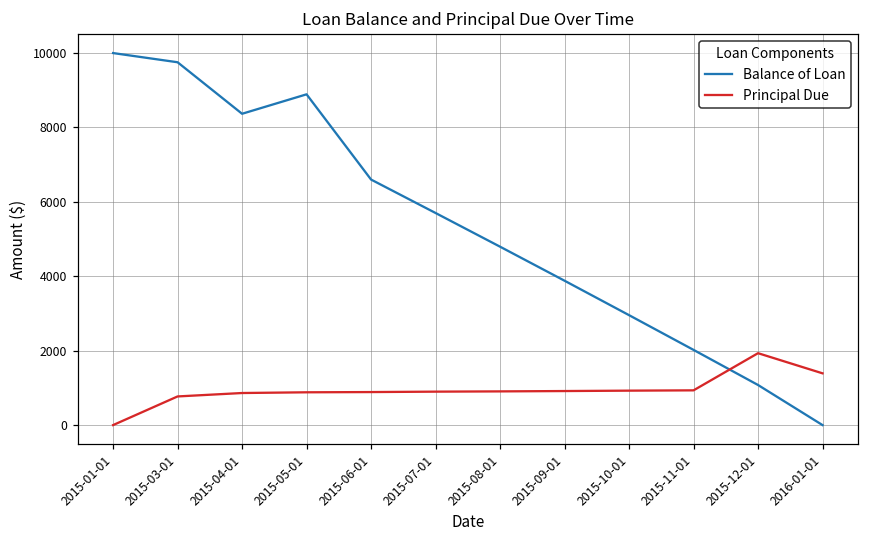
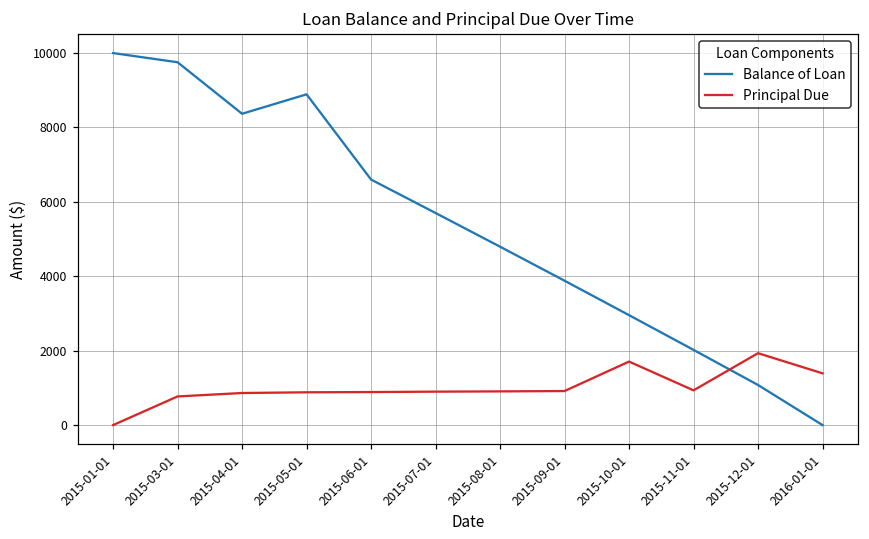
Principal Due, 2015-10-01: 900 -> 1700
